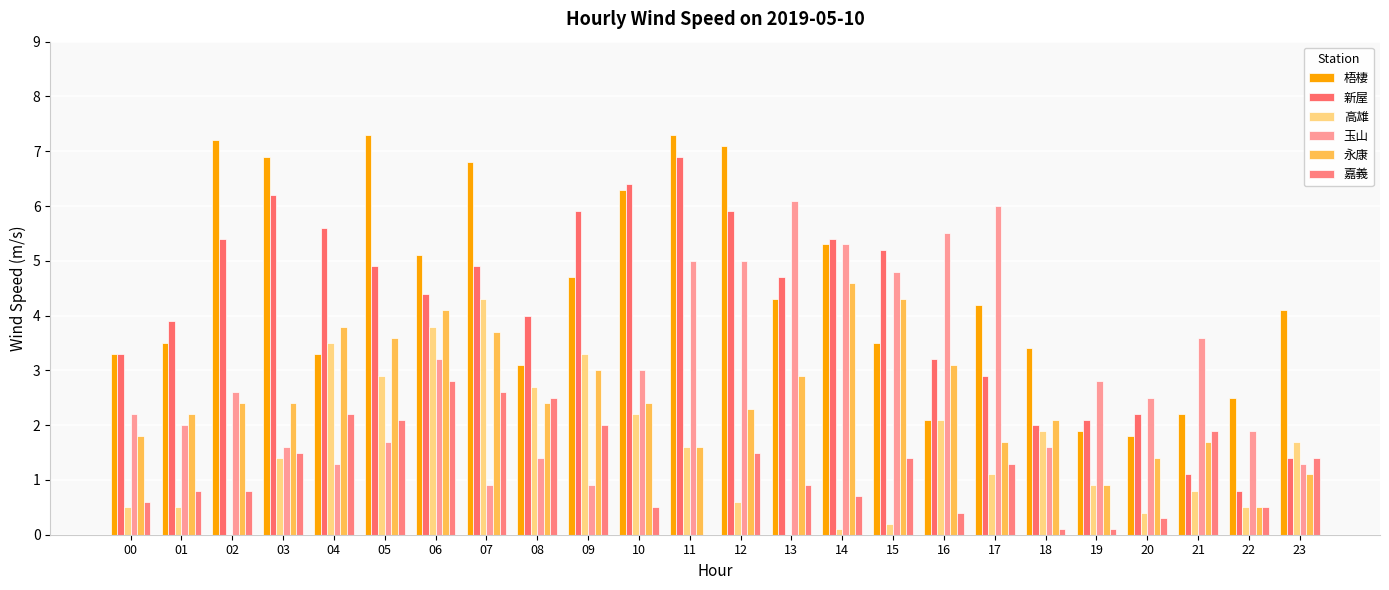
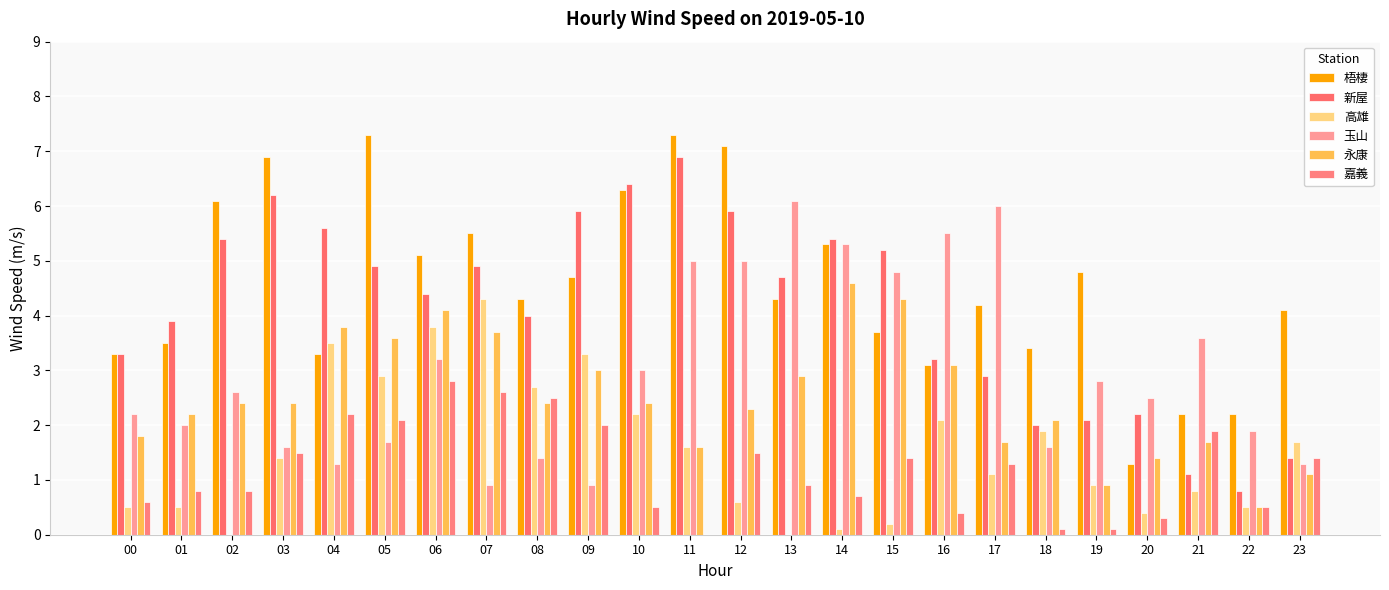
梧棲, 02: 7.2 -> 6.1
梧棲, 07: 6.8 -> 5.5
梧棲, 08: 3.1 -> 4.3
梧棲, 15: 3.5 -> 3.7
梧棲, 16: 2.1 -> 3.1
梧棲, 19: 1.9 -> 4.8
梧棲, 20: 1.8 -> 1.3
梧棲, 22: 2.5 -> 2.2
